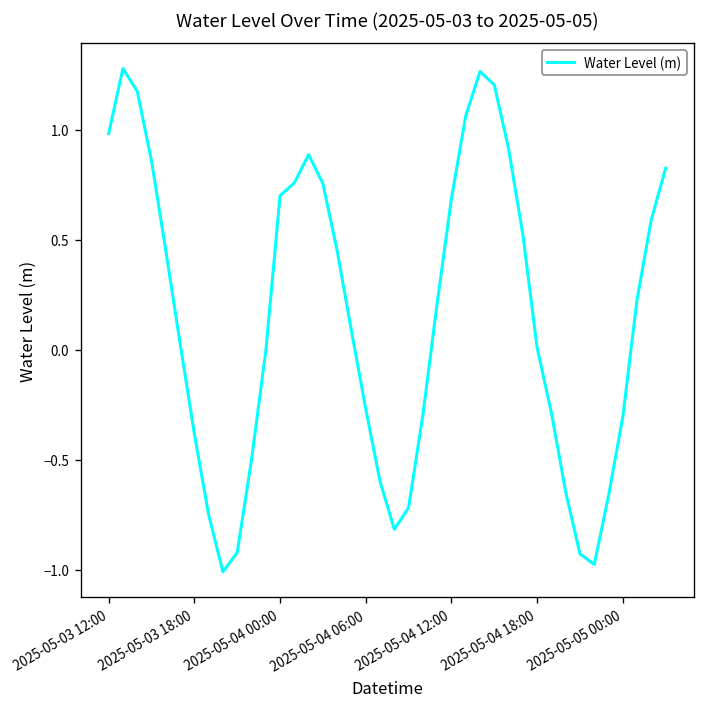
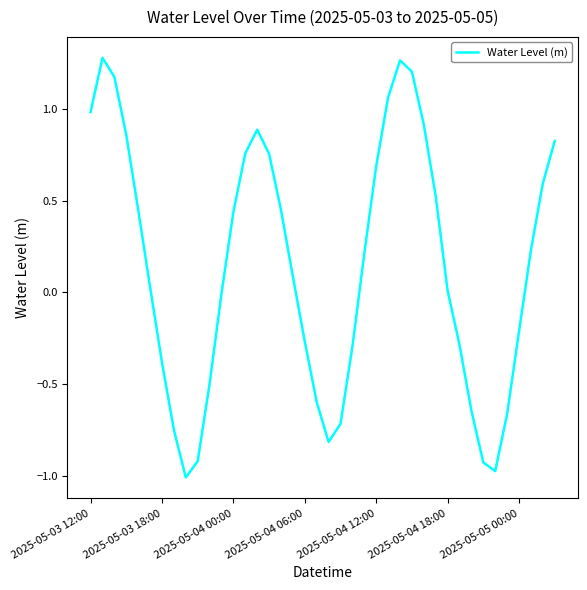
2025-05-04 00:00: 0.70 -> 0.44
2025-05-05 00:00: -0.30 -> -0.21
